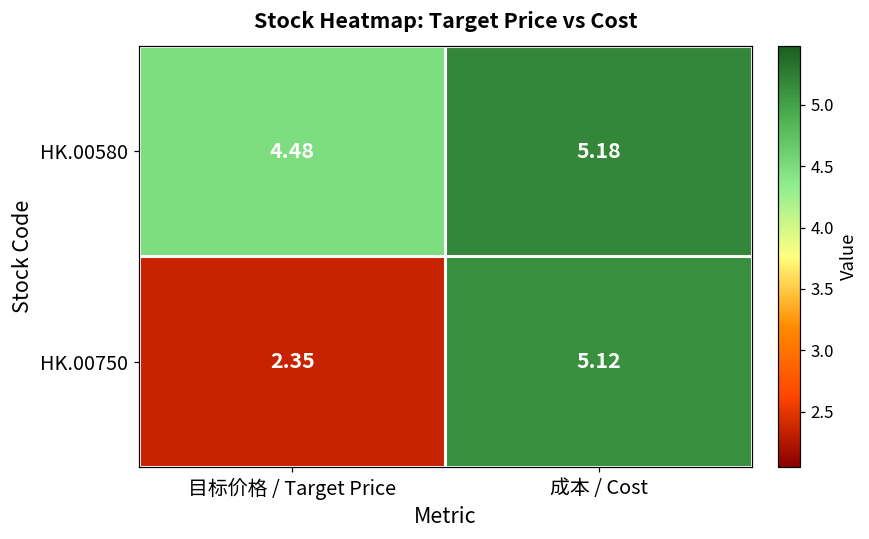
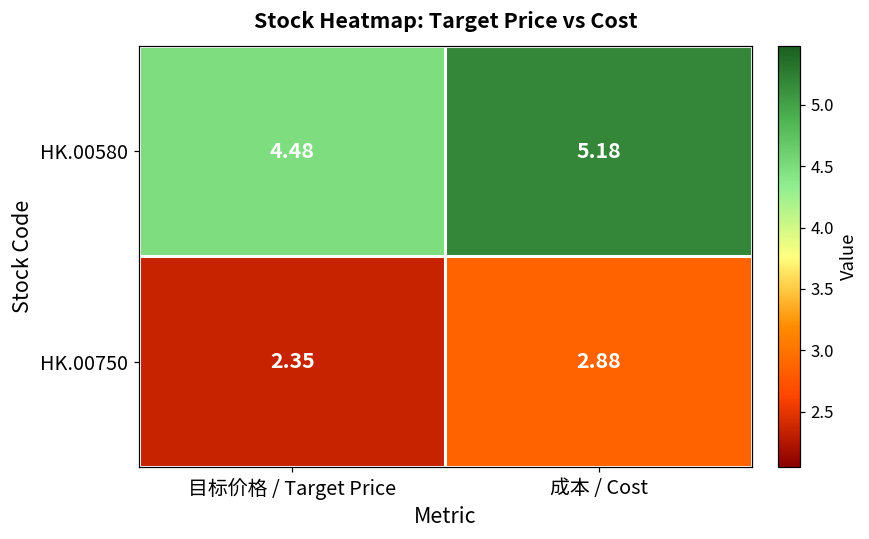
HK.00750, 成本 / Cost: 5.12 -> 2.88
